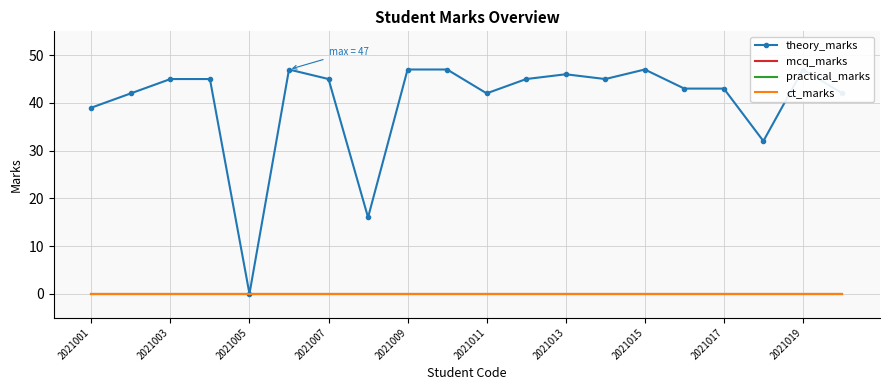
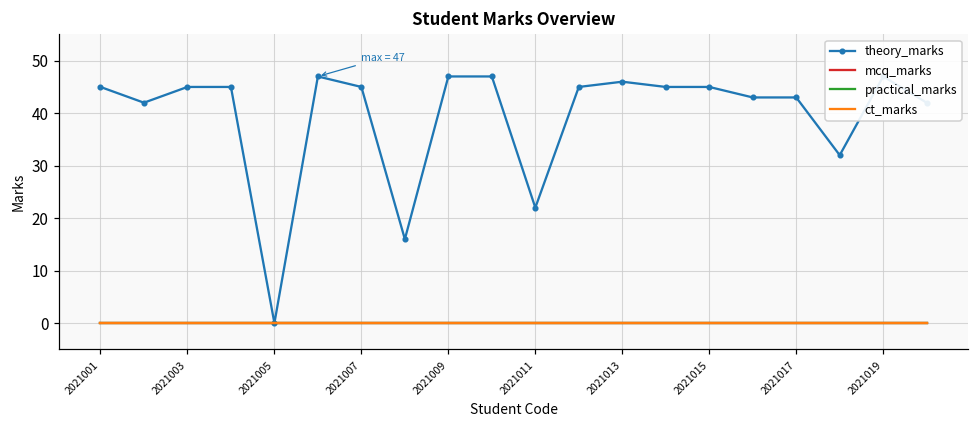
theory_marks, 2021001: 39 -> 45
theory_marks, 2021011: 42 -> 22
theory_marks, 2021015: 47 -> 45
